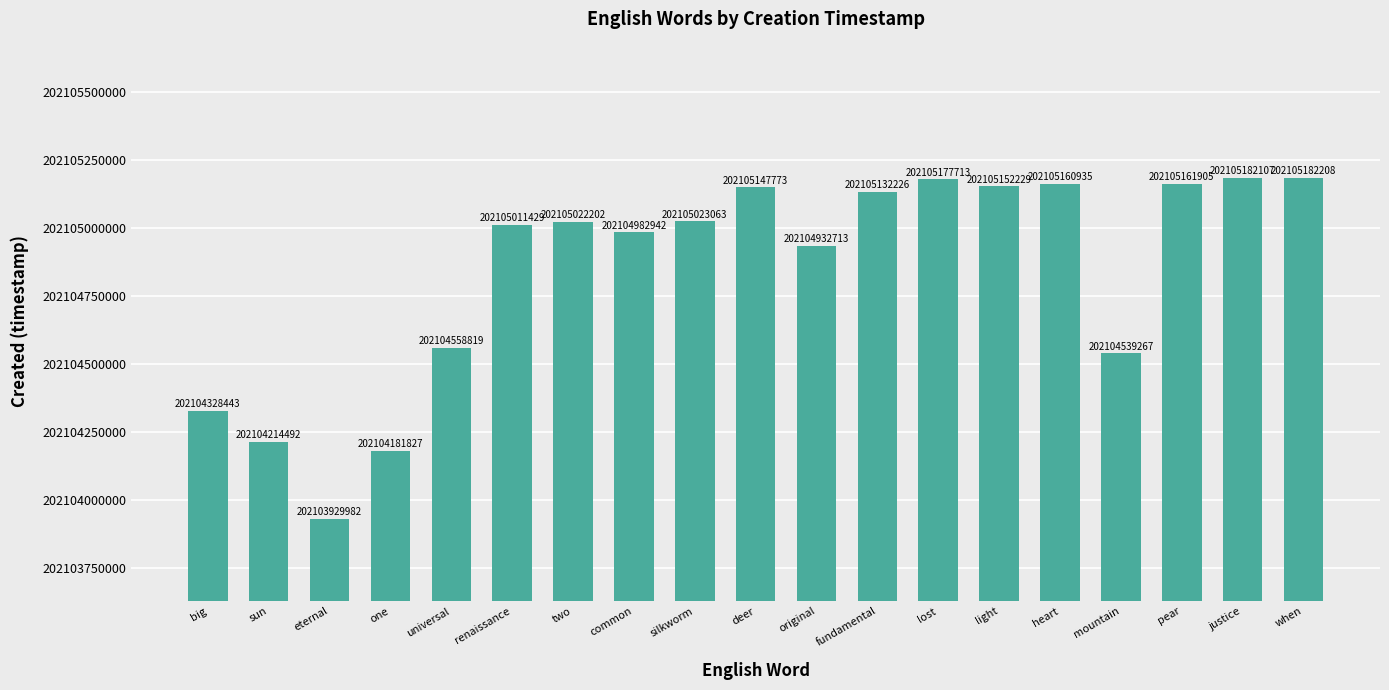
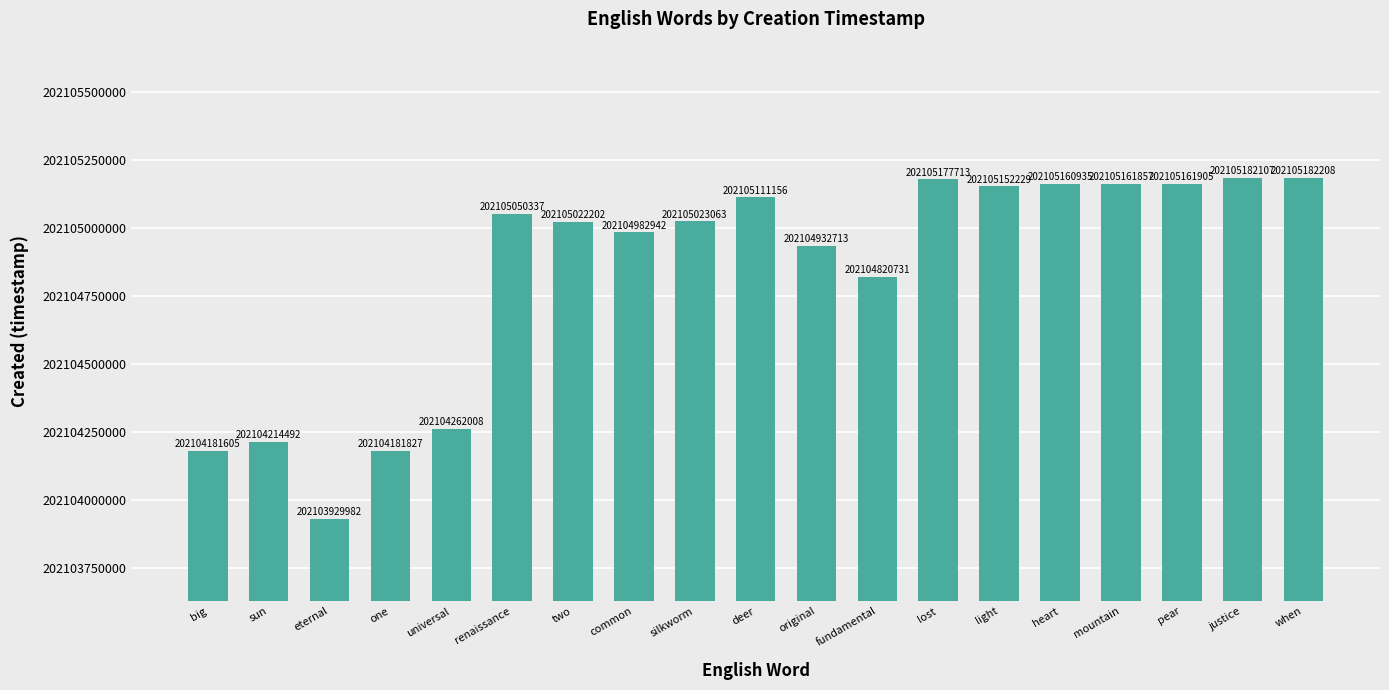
big: 202104328443 -> 202104181605
universal: 202104558819 -> 202104262008
renaissance: 202105011429 -> 202105050337
deer: 202105147773 -> 202105111156
fundamental: 202105132226 -> 202104820731
mountain: 202104539267 -> 202105161857
